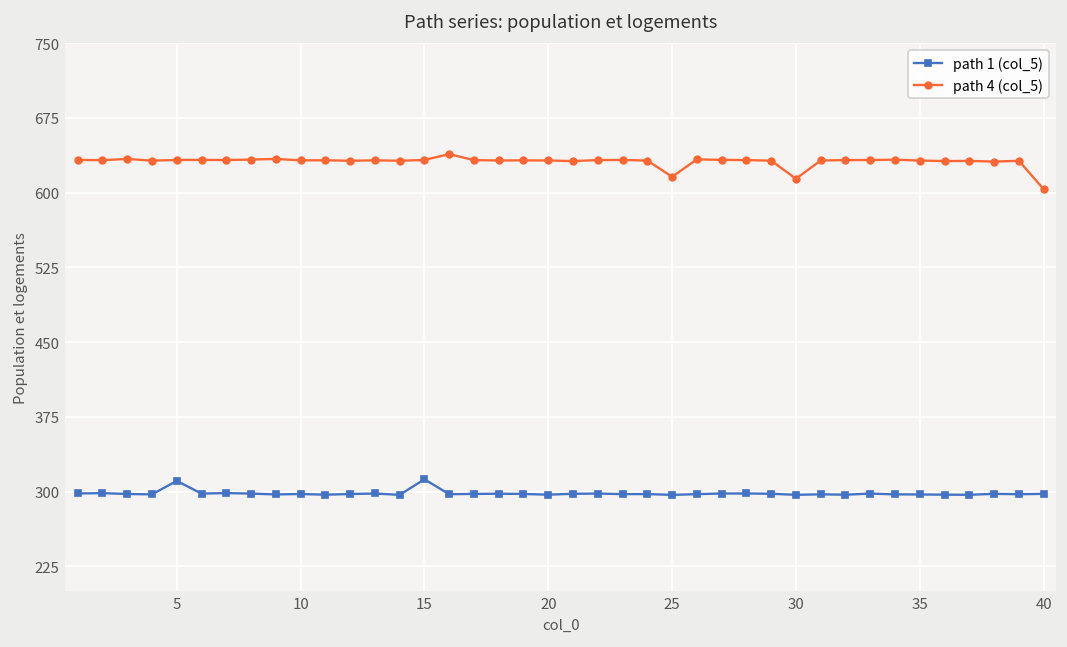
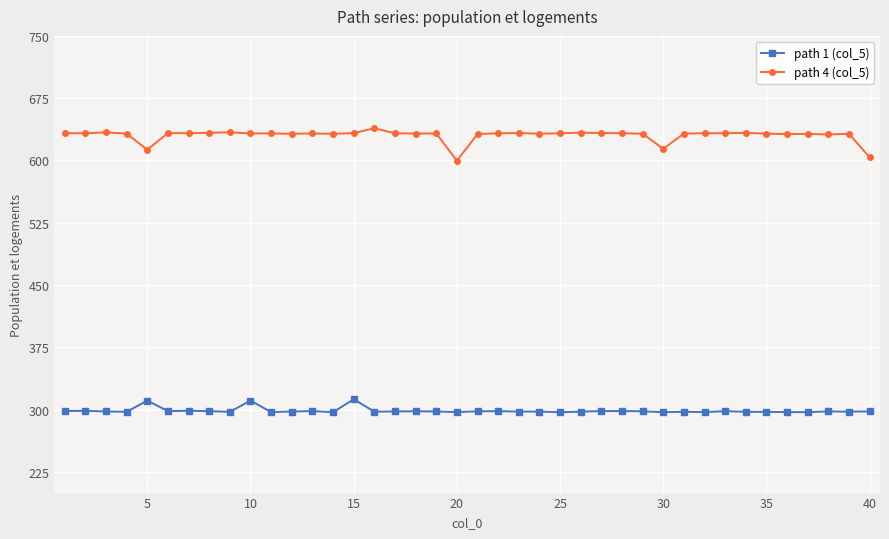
path 4 (col_5), 5: 630 -> 610
path 1 (col_5), 10: 300 -> 310
path 4 (col_5), 20: 630 -> 600
path 4 (col_5), 25: 620 -> 630
